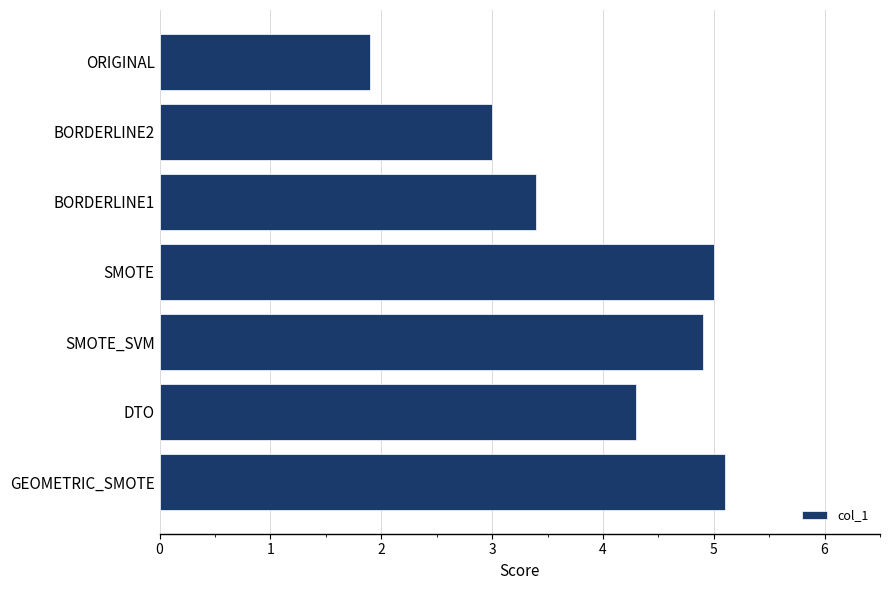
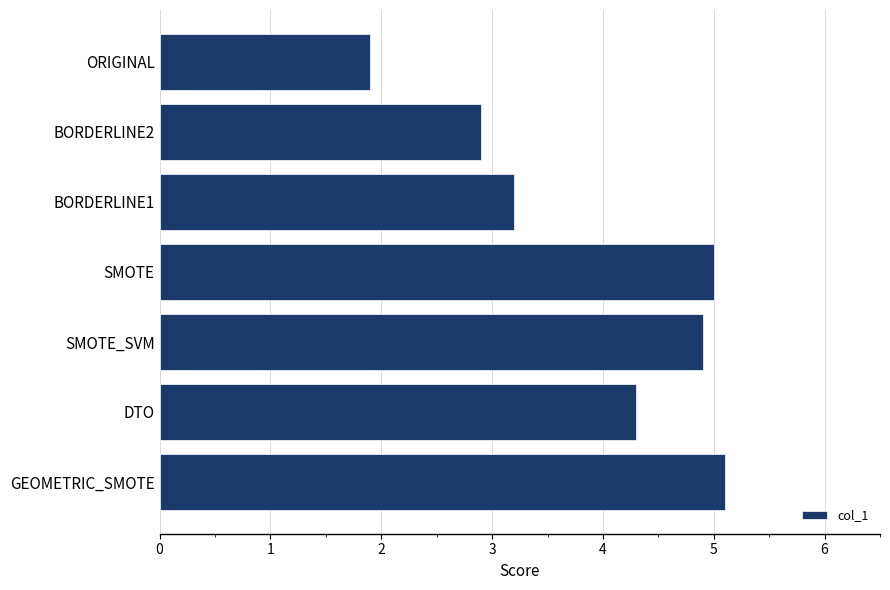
BORDERLINE2: 3.0 -> 2.9
BORDERLINE1: 3.4 -> 3.2
